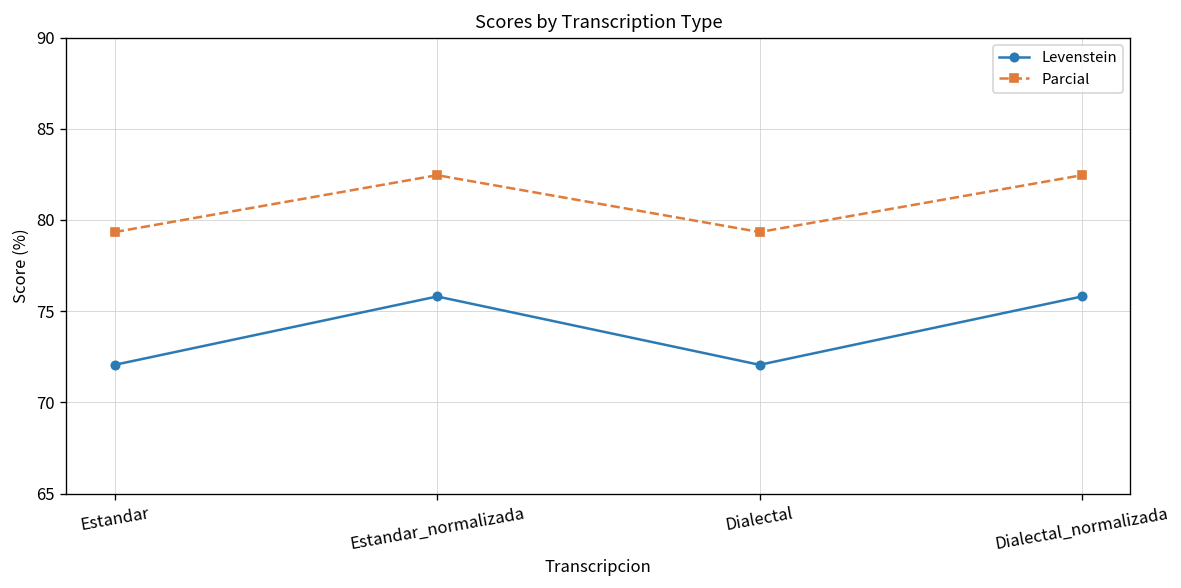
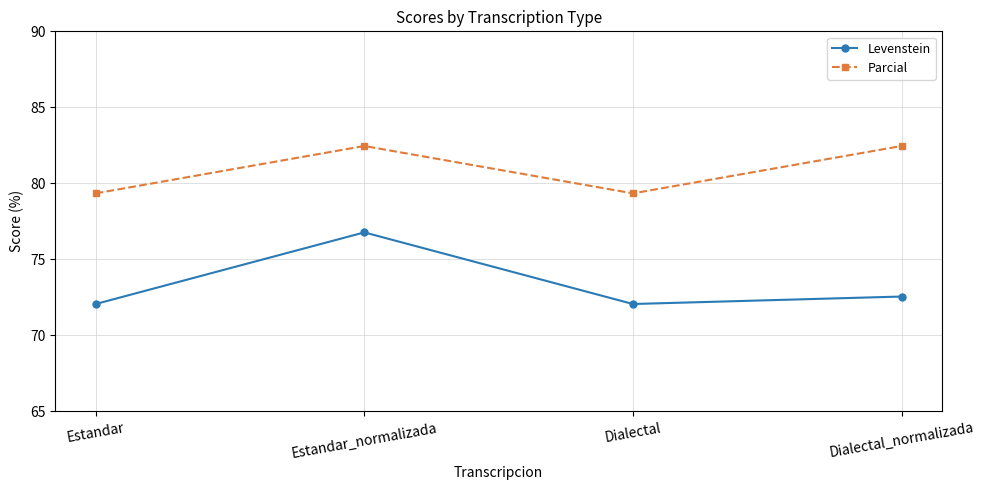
Levenstein, Estandar_normalizada: 75.8 -> 76.8
Levenstein, Dialectal_normalizada: 75.8 -> 72.6
